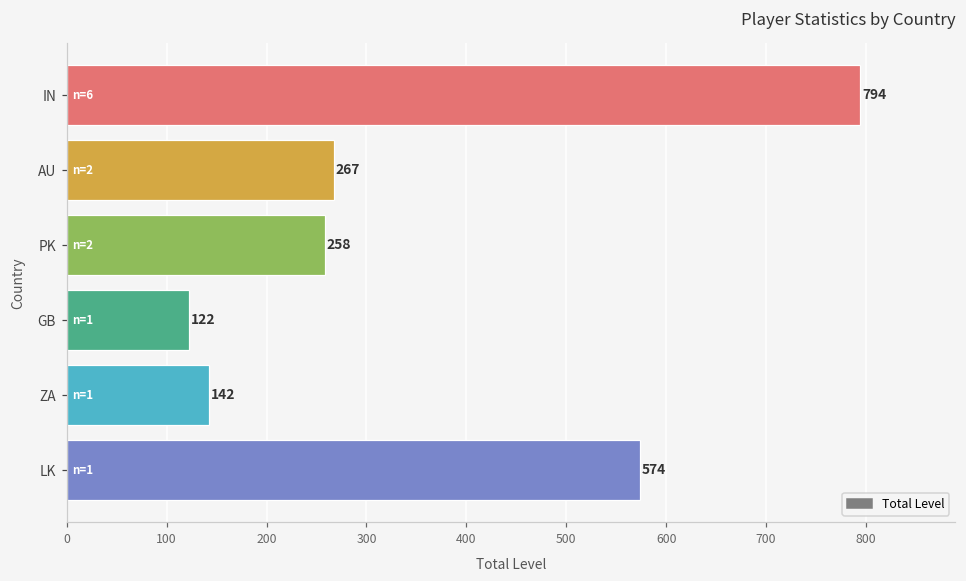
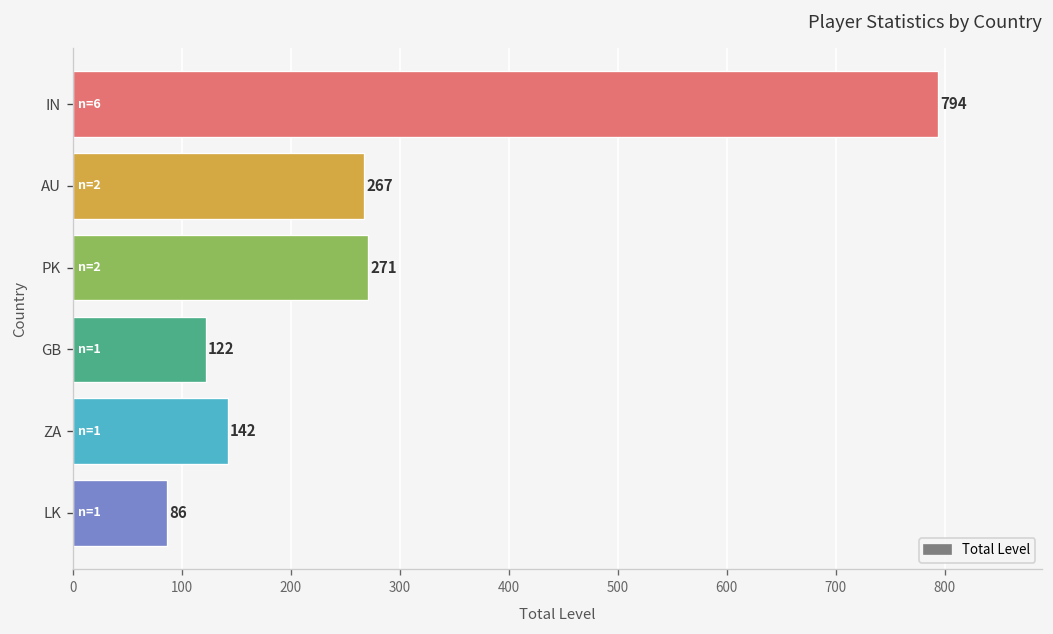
PK: 258 -> 271
LK: 574 -> 86
